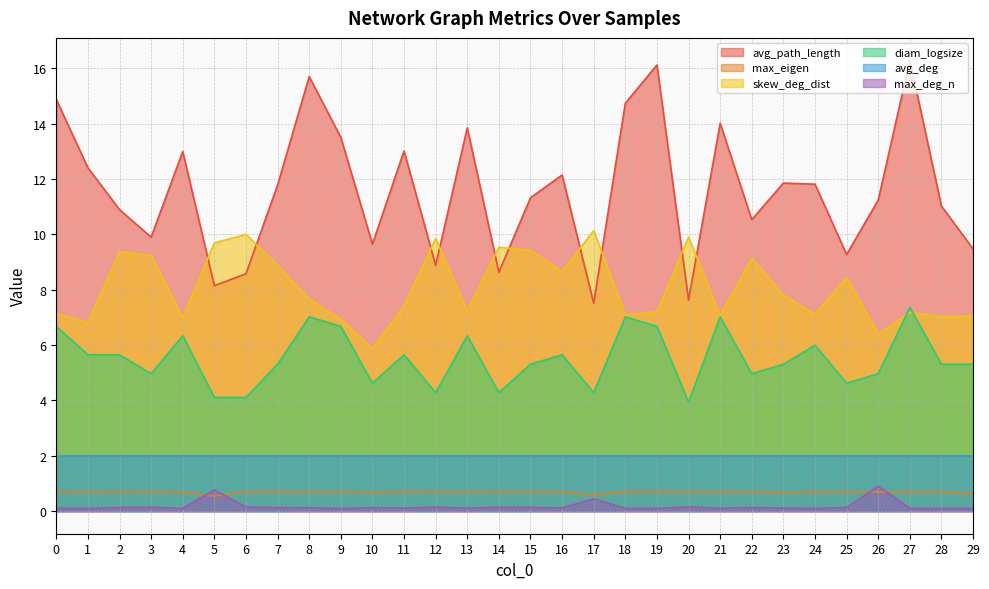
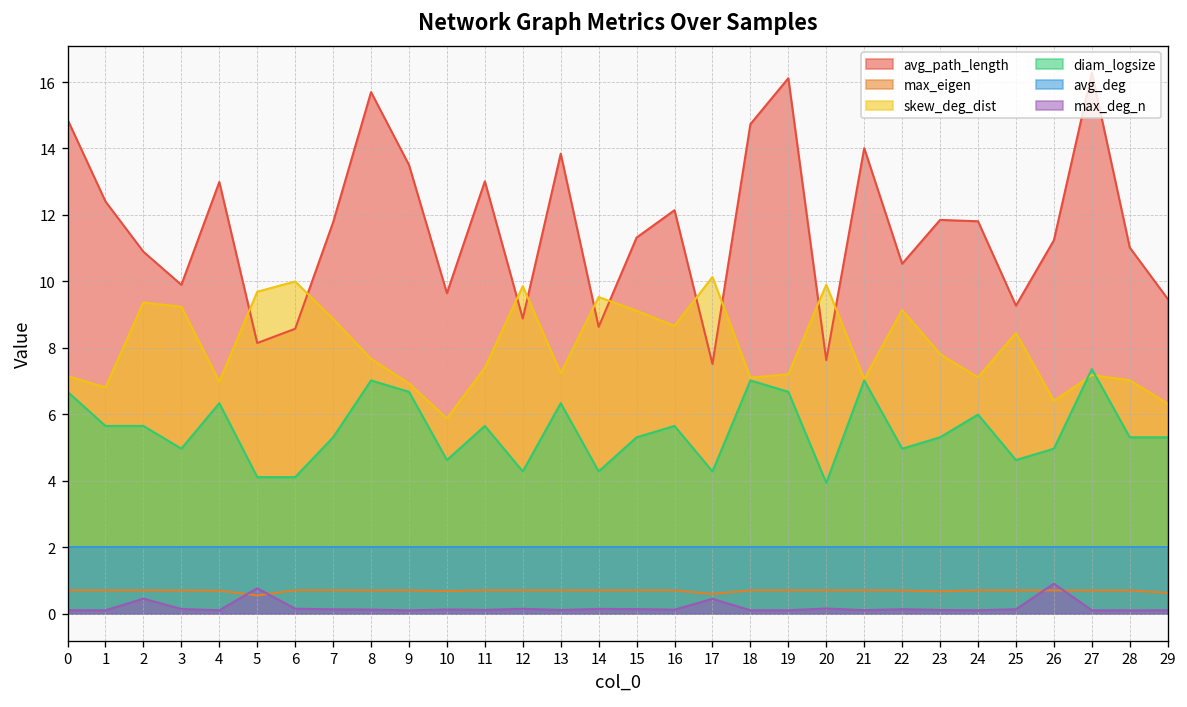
max_deg_n, 2: 0.1 -> 0.5
skew_deg_dist, 15: 9.4 -> 9.1
skew_deg_dist, 29: 7.0 -> 6.3
